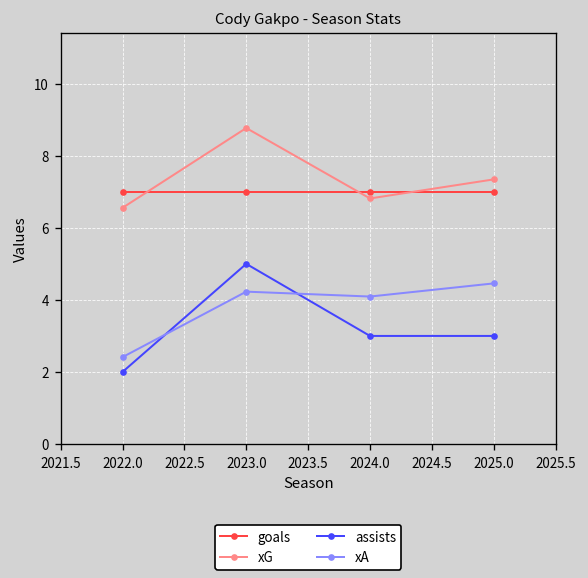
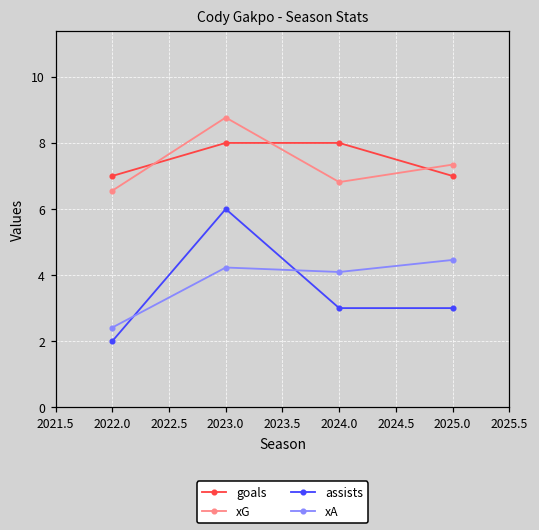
goals, 2023.0: 7 -> 8
assists, 2023.0: 5 -> 6
goals, 2024.0: 7 -> 8
